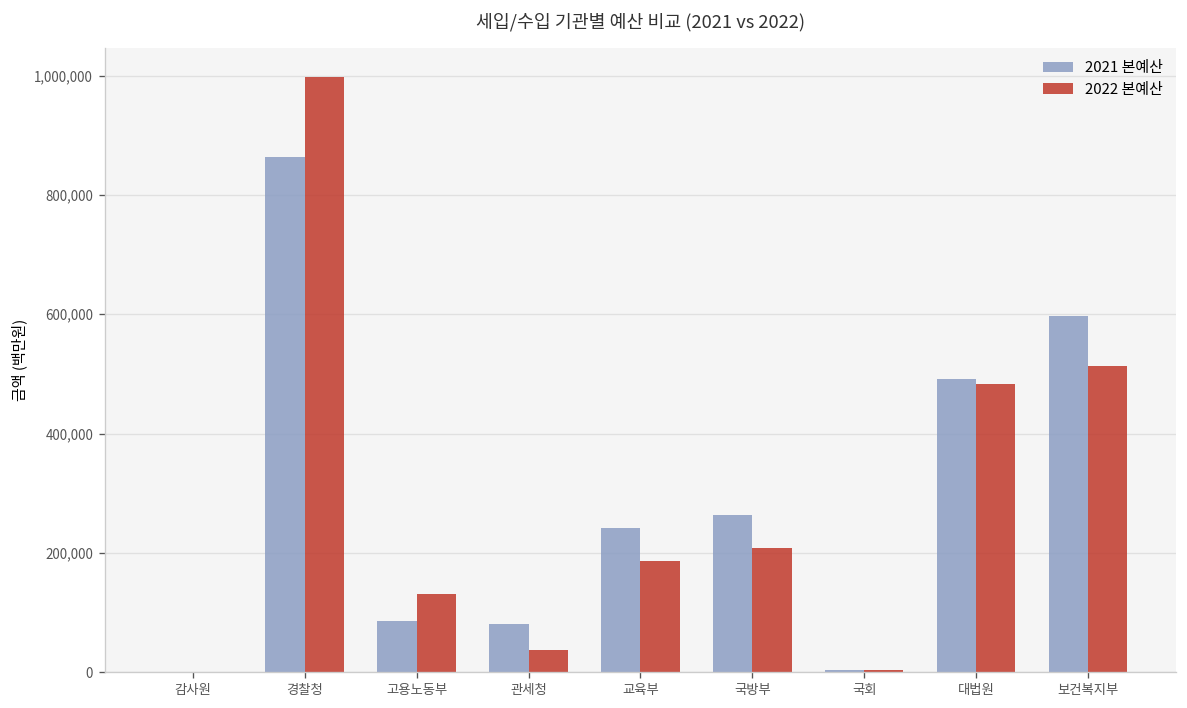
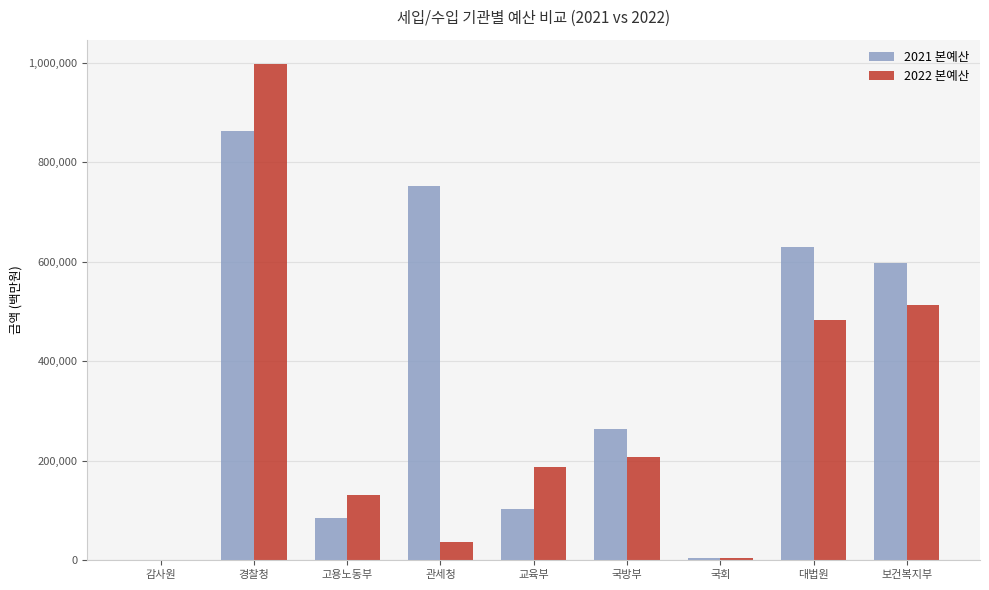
2021 본예산, 관세청: 80,000 -> 750,000
2021 본예산, 교육부: 240,000 -> 100,000
2021 본예산, 대법원: 490,000 -> 630,000
